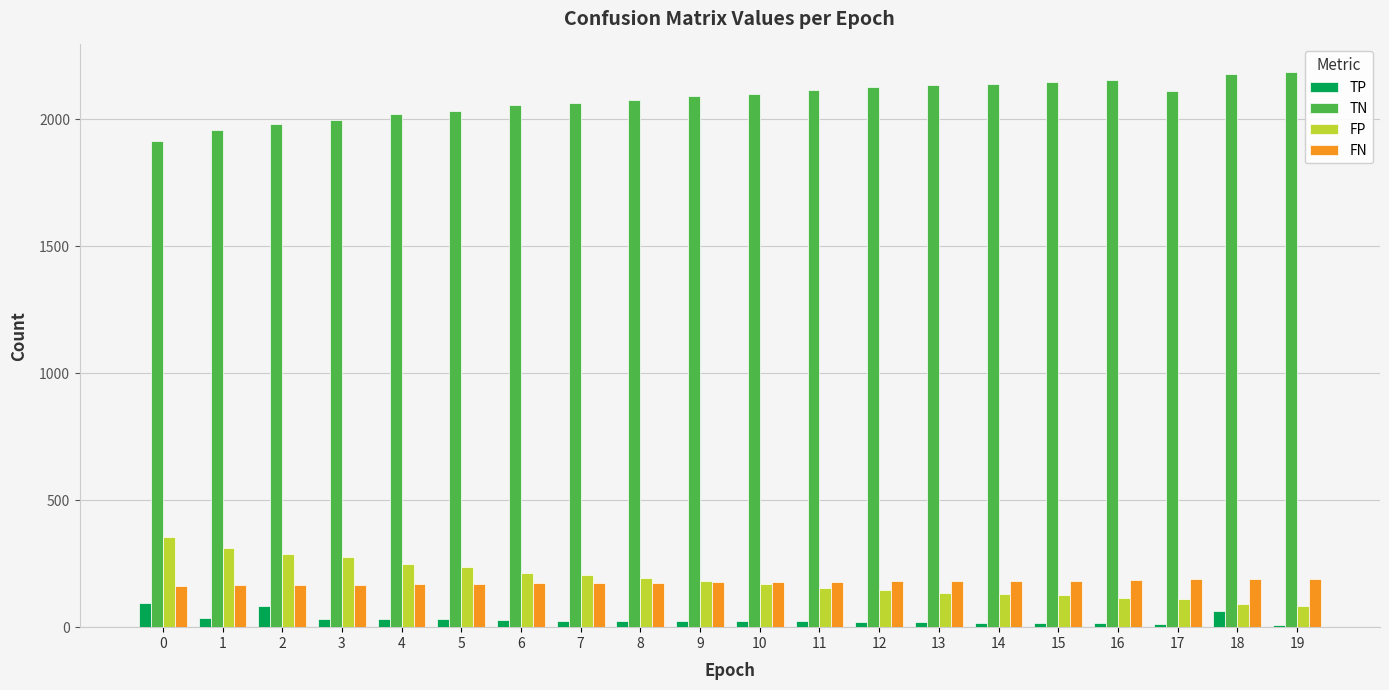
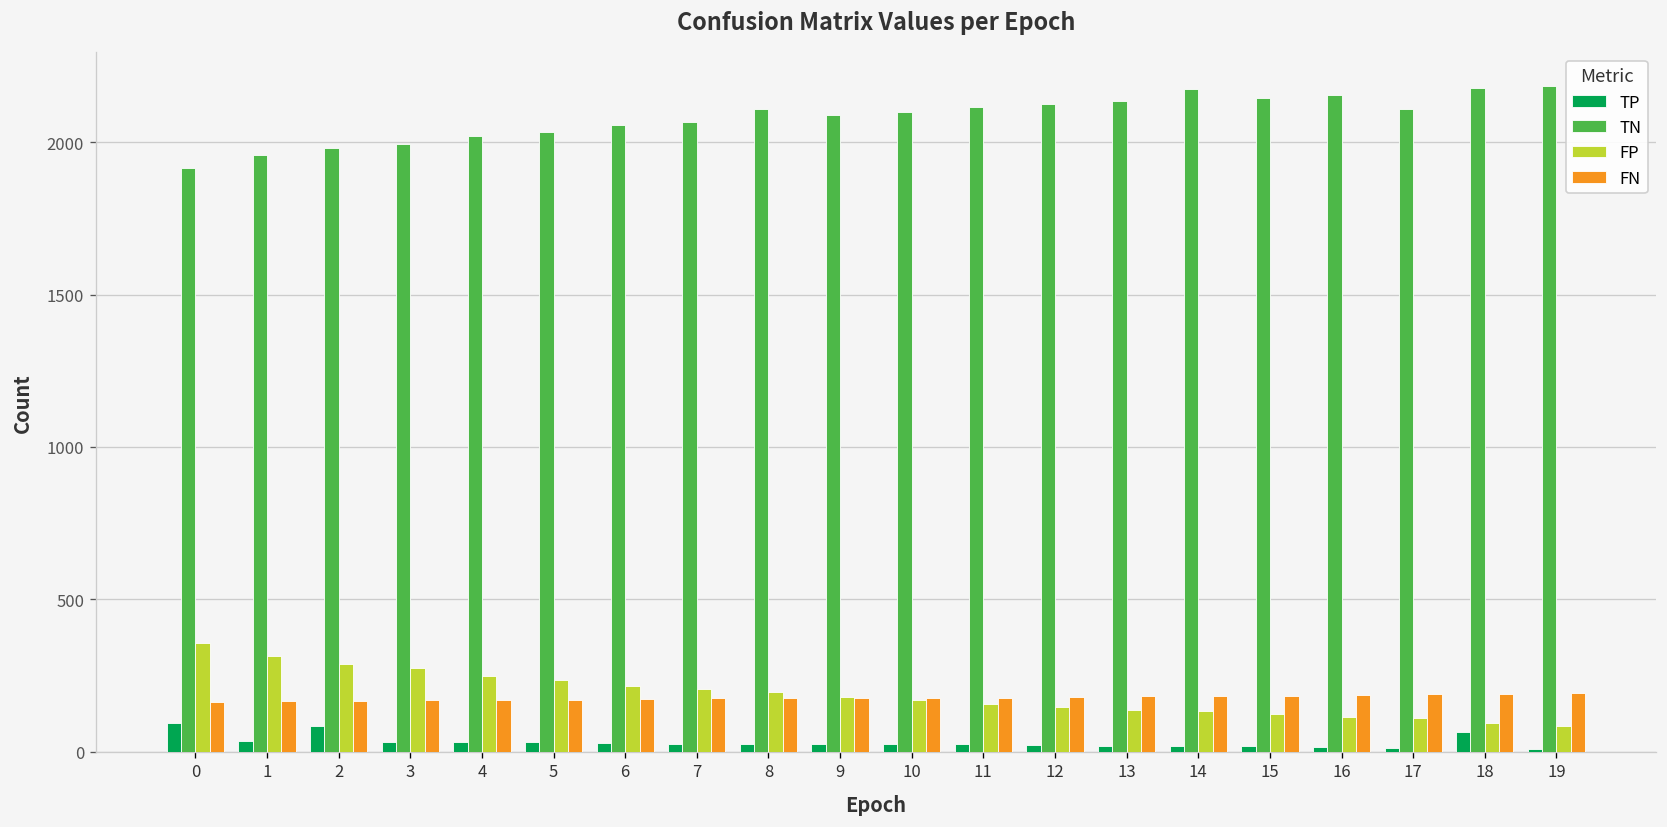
TN, 8: 2080 -> 2110
TN, 14: 2140 -> 2180
